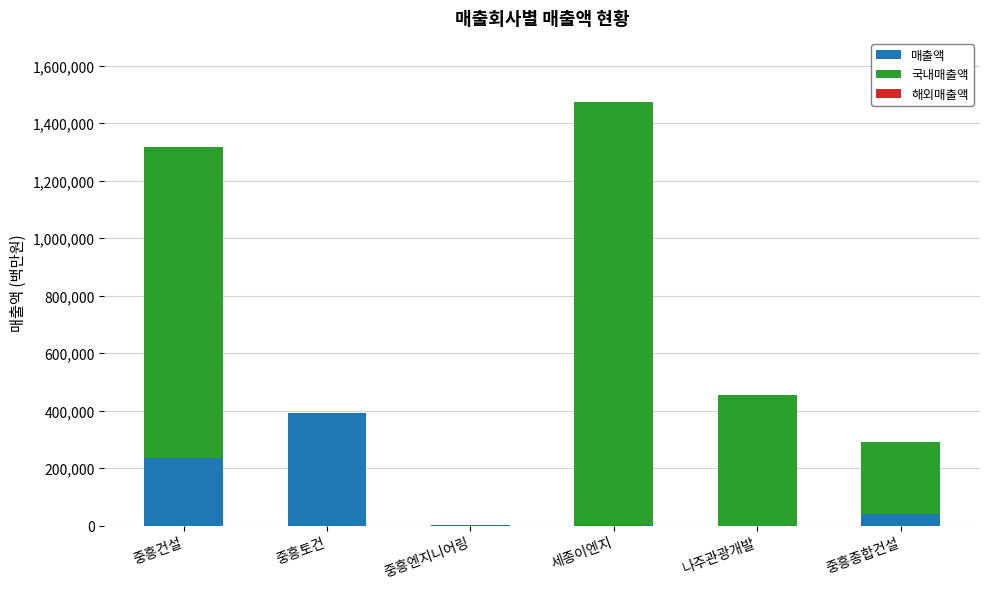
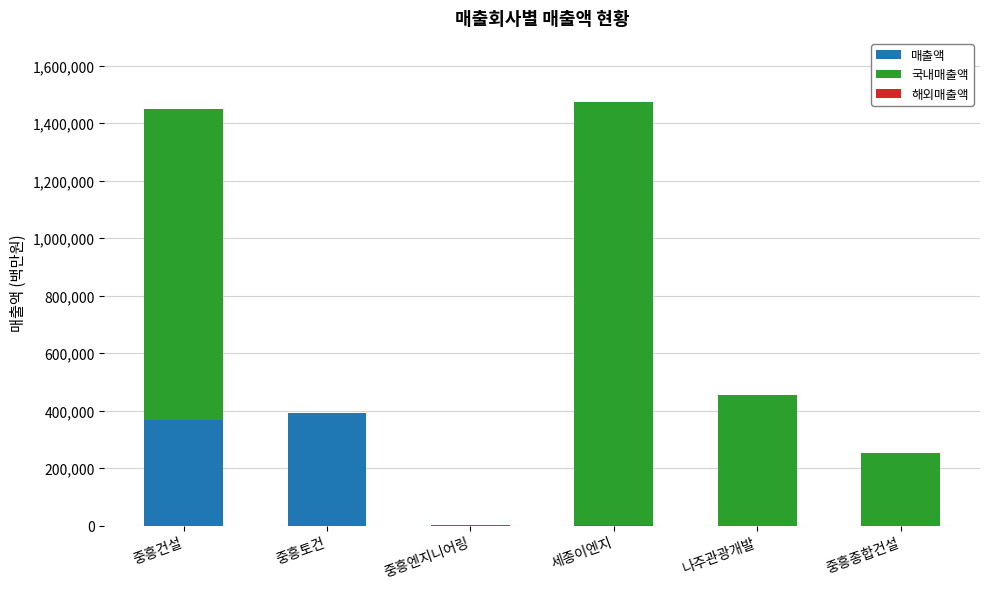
매출액, 중흥건설: 230,000 -> 370,000
매출액, 중흥종합건설: 40,000 -> 0
